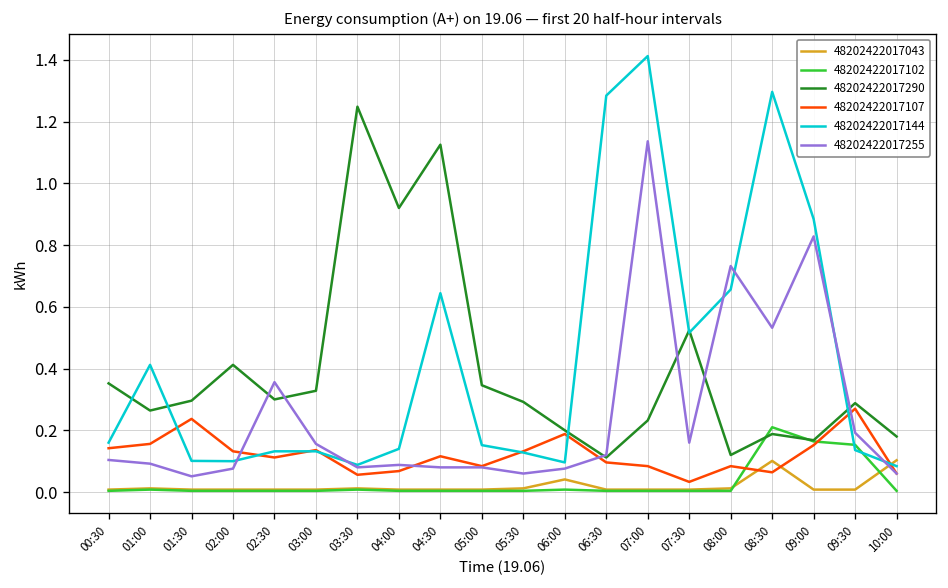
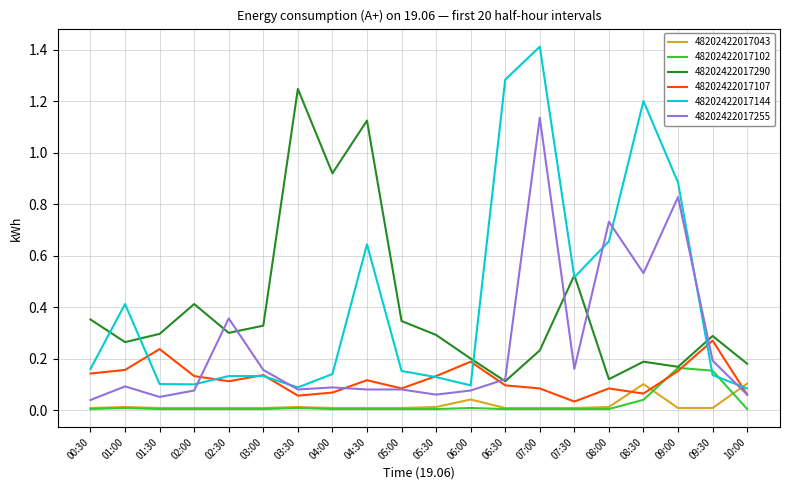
48202422017255, 00:30: 0.10 -> 0.04
48202422017102, 08:30: 0.21 -> 0.04
48202422017144, 08:30: 1.30 -> 1.20
